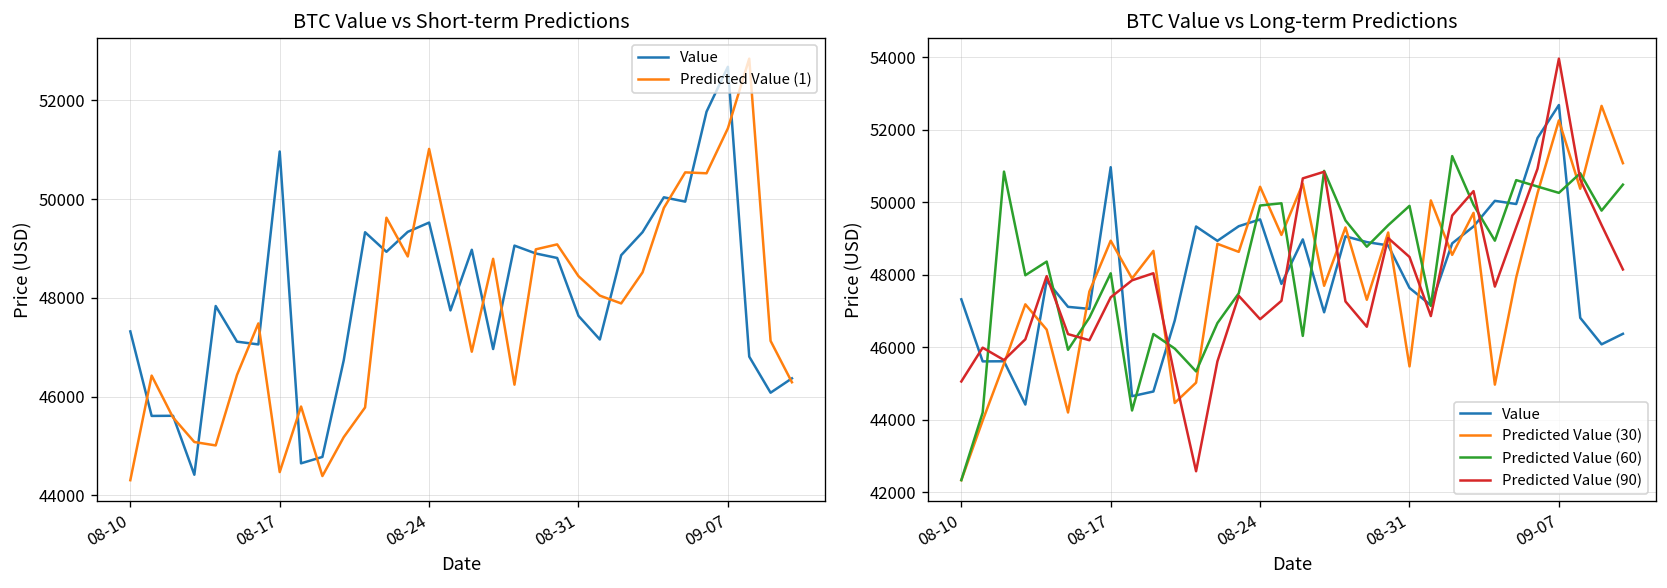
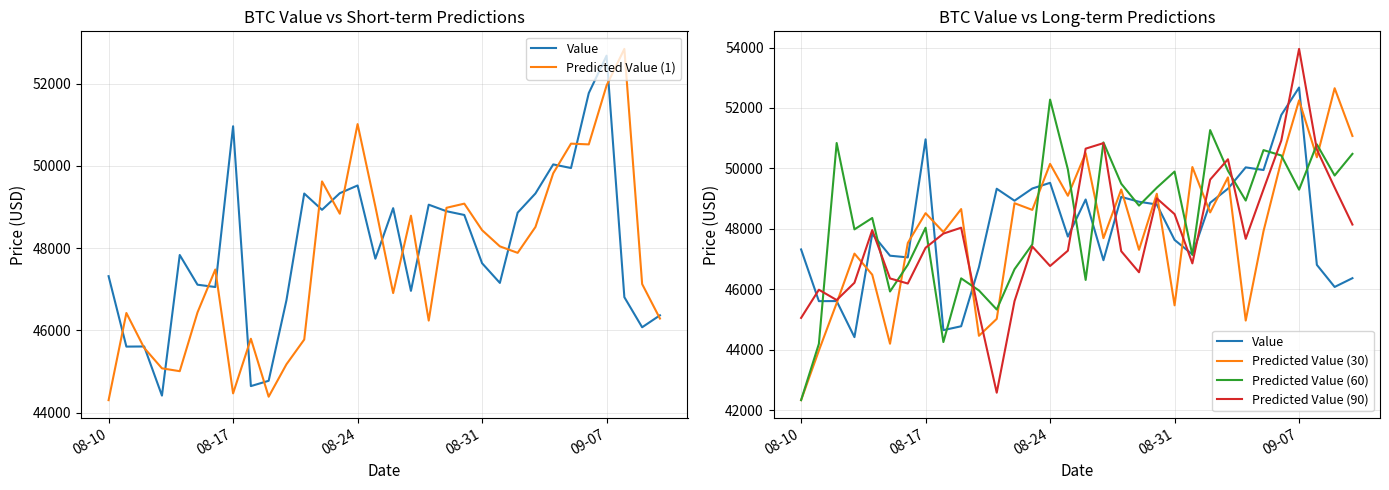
BTC Value vs Short-term Predictions, Predicted Value (1), 09-07: 51400 -> 52000
BTC Value vs Long-term Predictions, Predicted Value (30), 08-17: 48900 -> 48500
BTC Value vs Long-term Predictions, Predicted Value (30), 08-24: 50400 -> 50200
BTC Value vs Long-term Predictions, Predicted Value (60), 08-24: 49900 -> 52300
BTC Value vs Long-term Predictions, Predicted Value (60), 09-07: 50300 -> 49300
